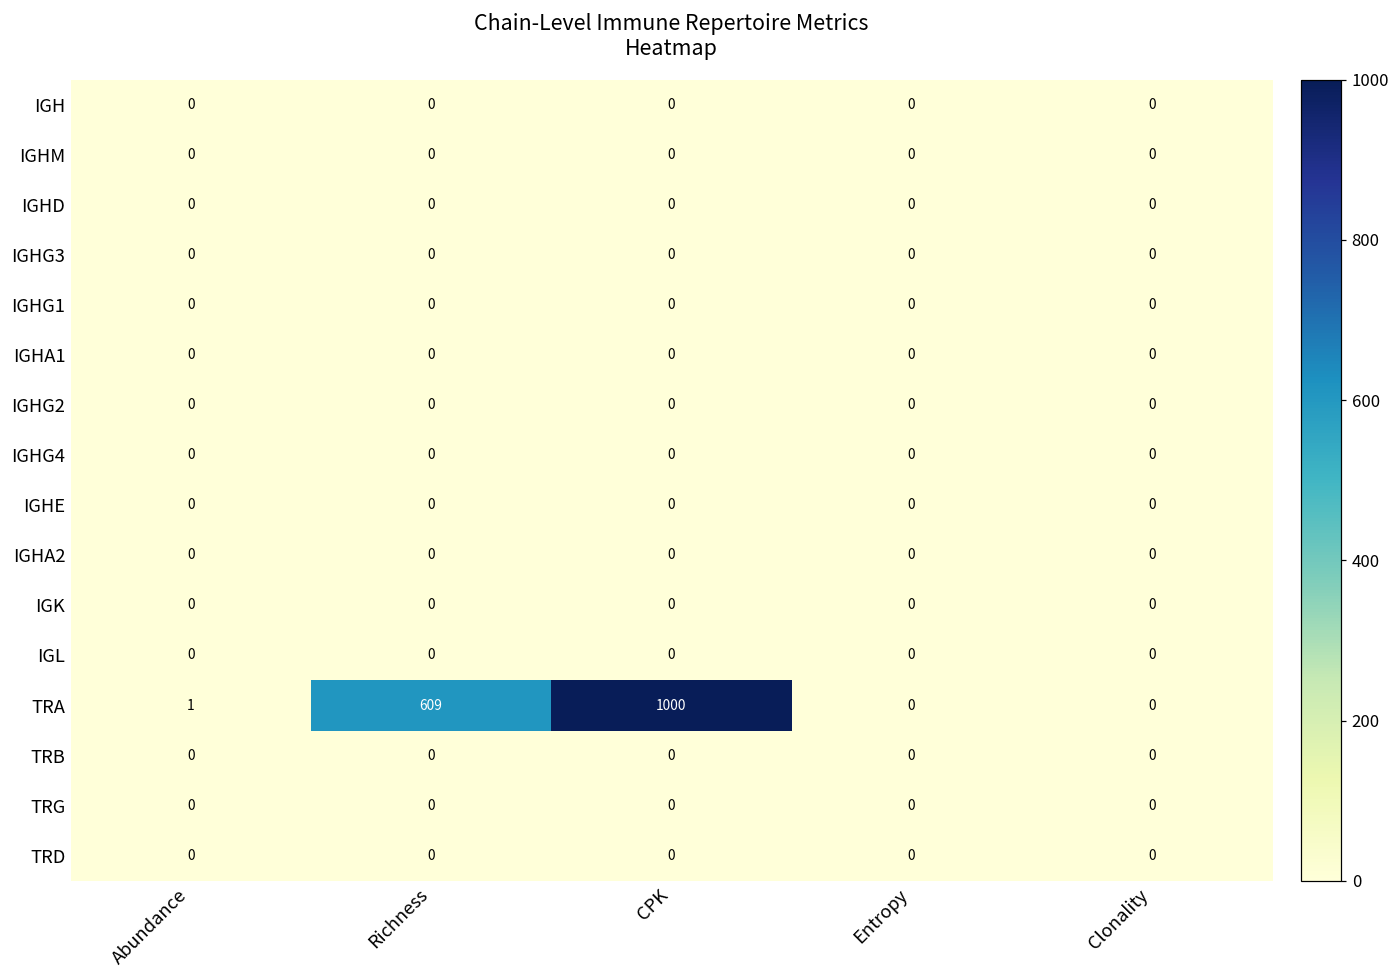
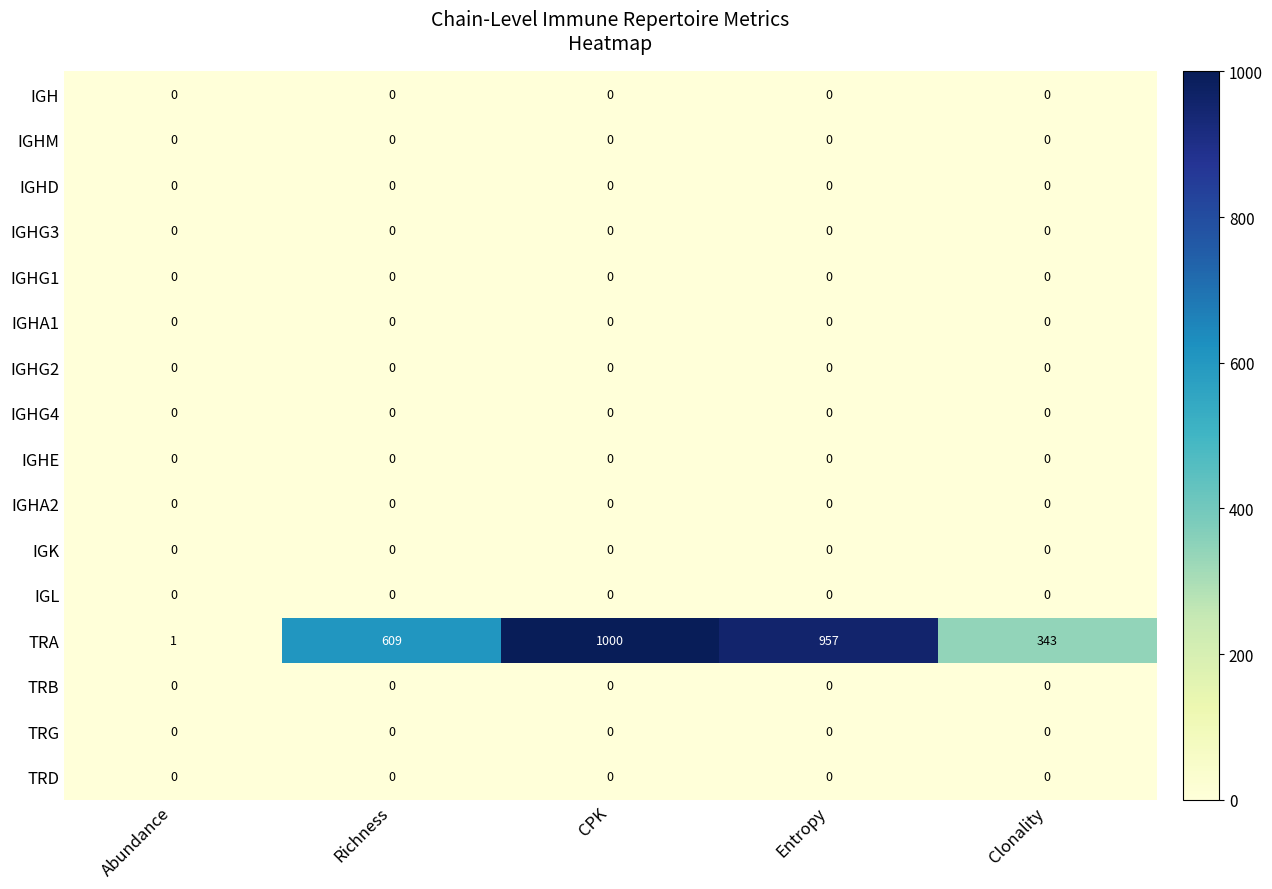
TRA, Entropy: 0 -> 957
TRA, Clonality: 0 -> 343
